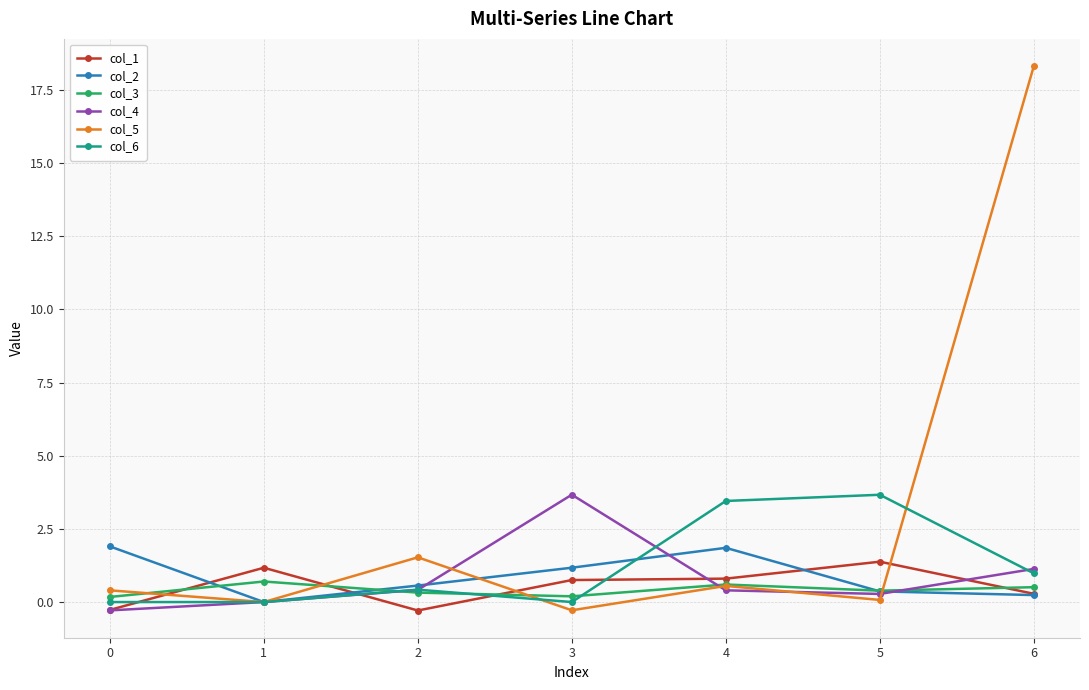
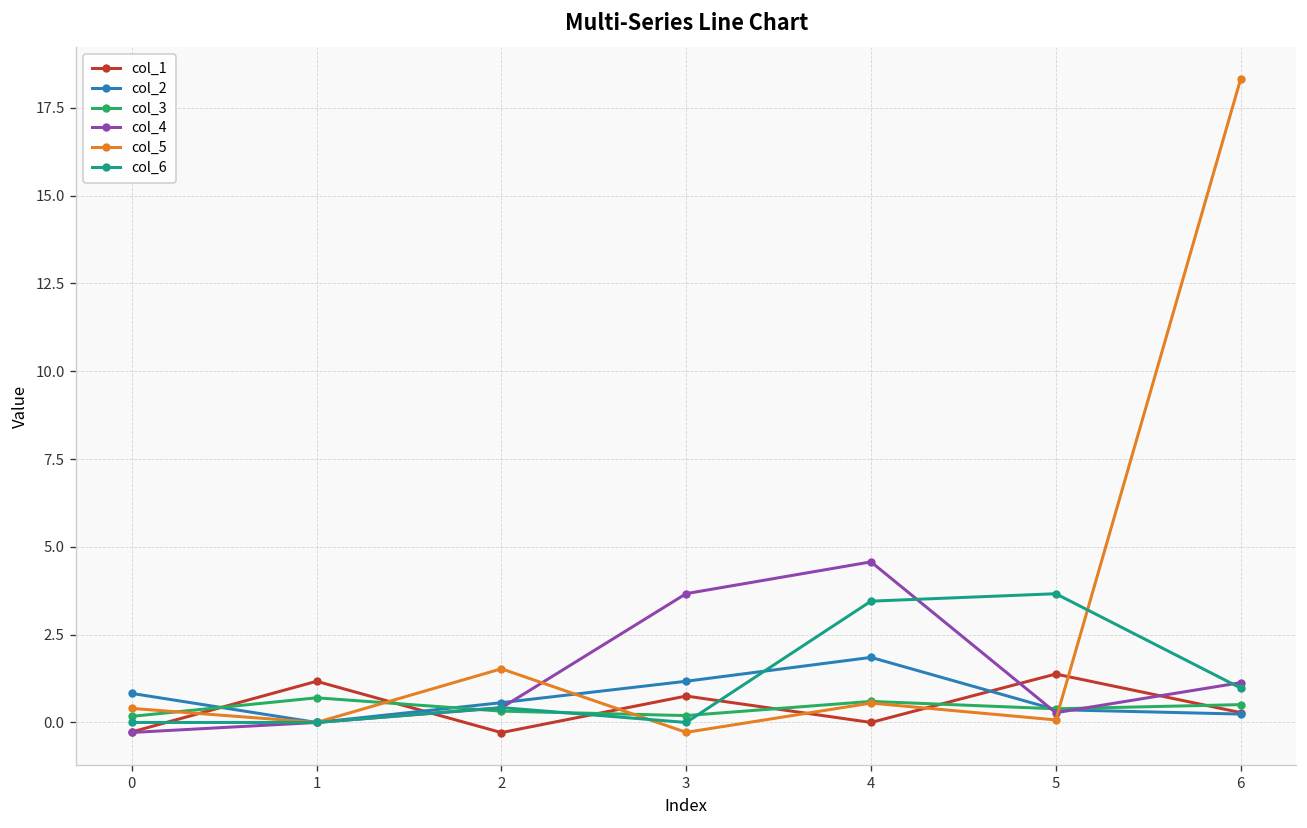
col_2, 0: 1.9 -> 0.8
col_1, 4: 0.8 -> 0.0
col_4, 4: 0.4 -> 4.6
